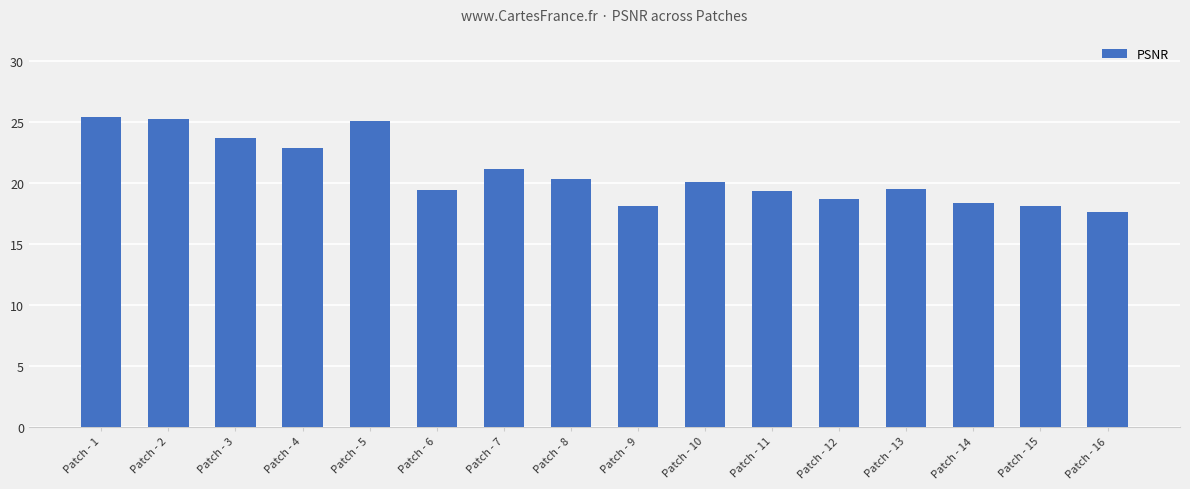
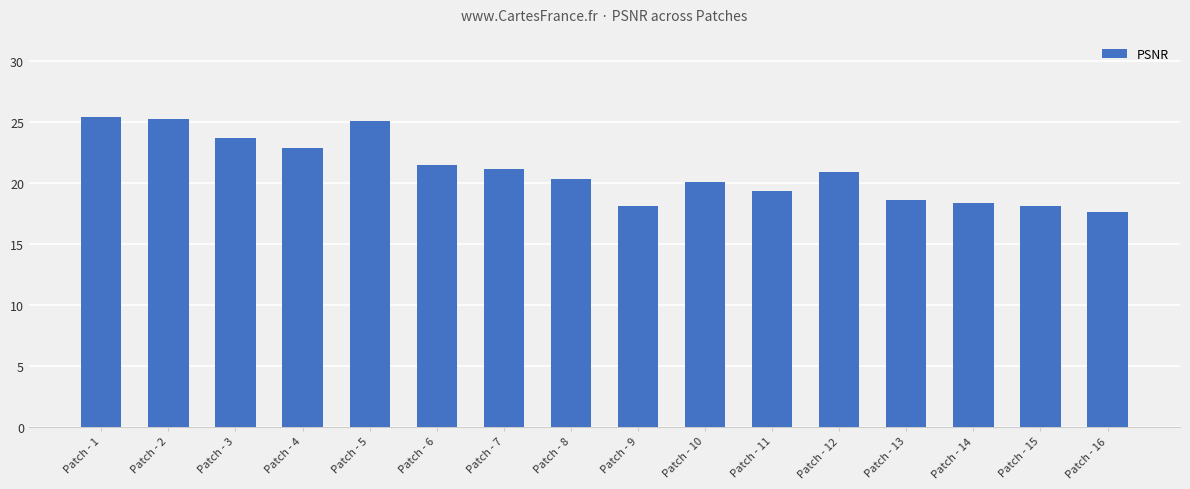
Patch - 6: 19.4 -> 21.5
Patch - 12: 18.7 -> 20.9
Patch - 13: 19.5 -> 18.6
